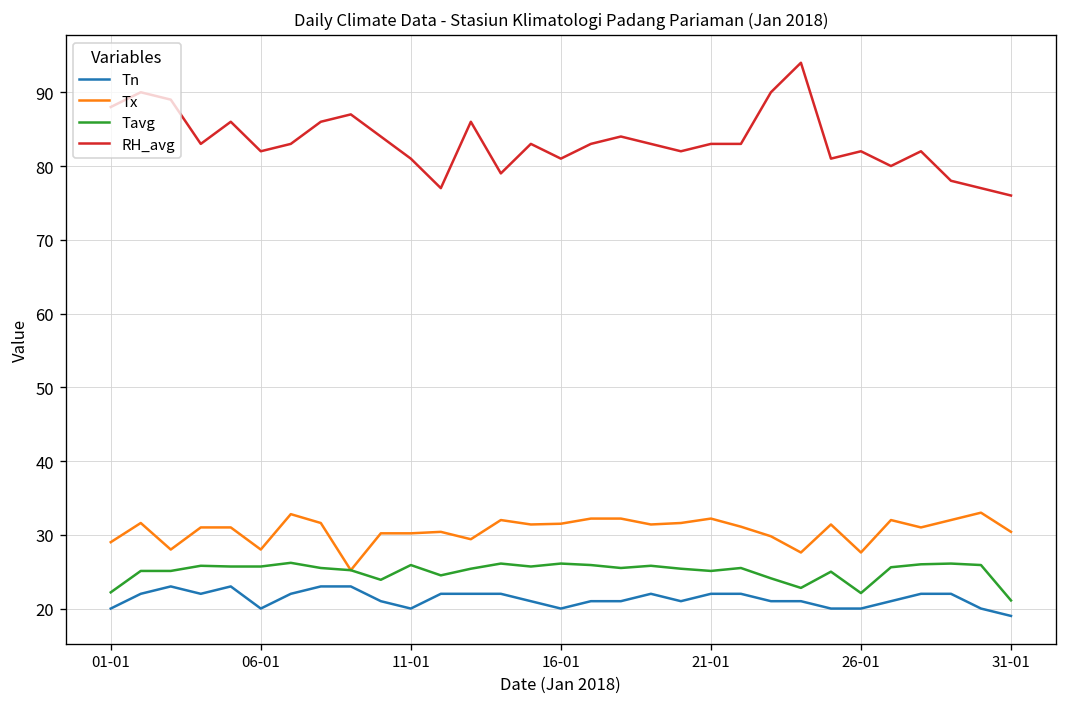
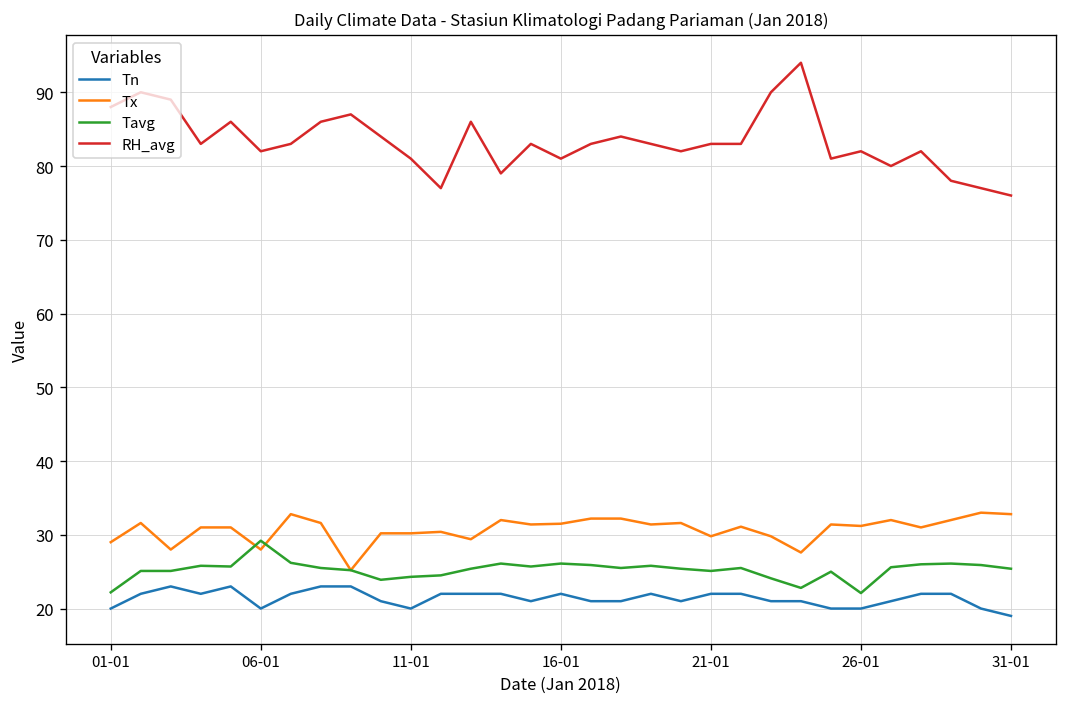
Tavg, 06-01: 26 -> 29
Tavg, 11-01: 26 -> 24
Tn, 16-01: 20 -> 22
Tx, 21-01: 32 -> 30
Tx, 26-01: 28 -> 31
Tx, 31-01: 30 -> 33
Tavg, 31-01: 21 -> 25
